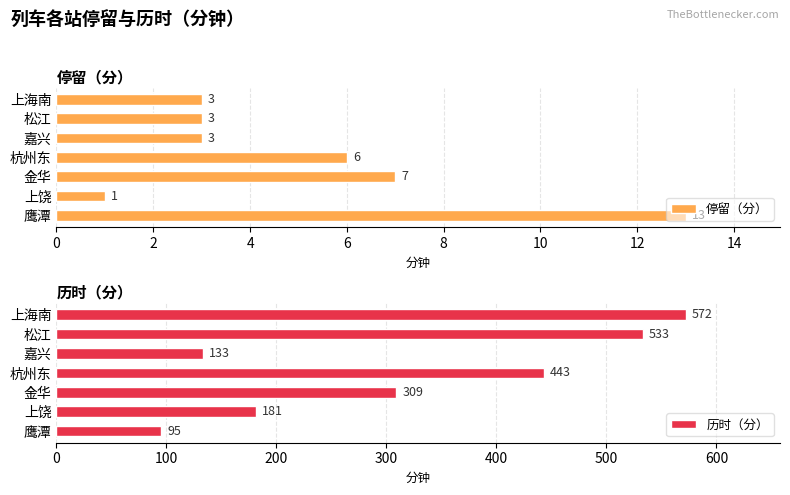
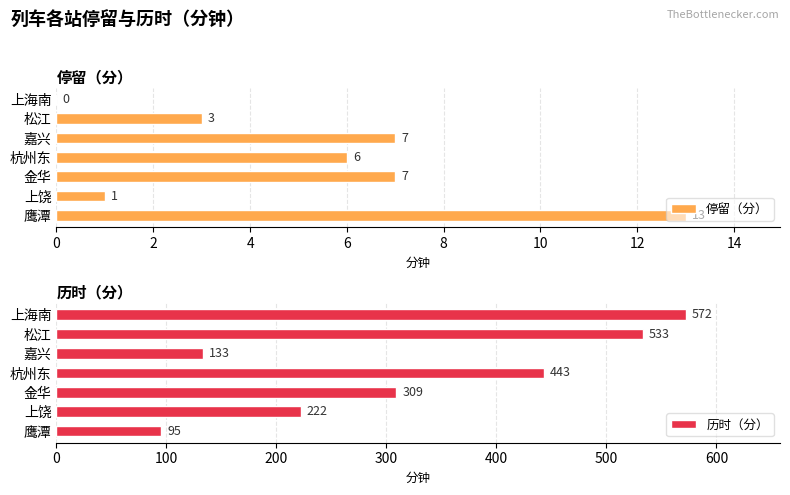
停留（分）, 上海南: 3 -> 0
停留（分）, 嘉兴: 3 -> 7
历时（分）, 上饶: 181 -> 222
